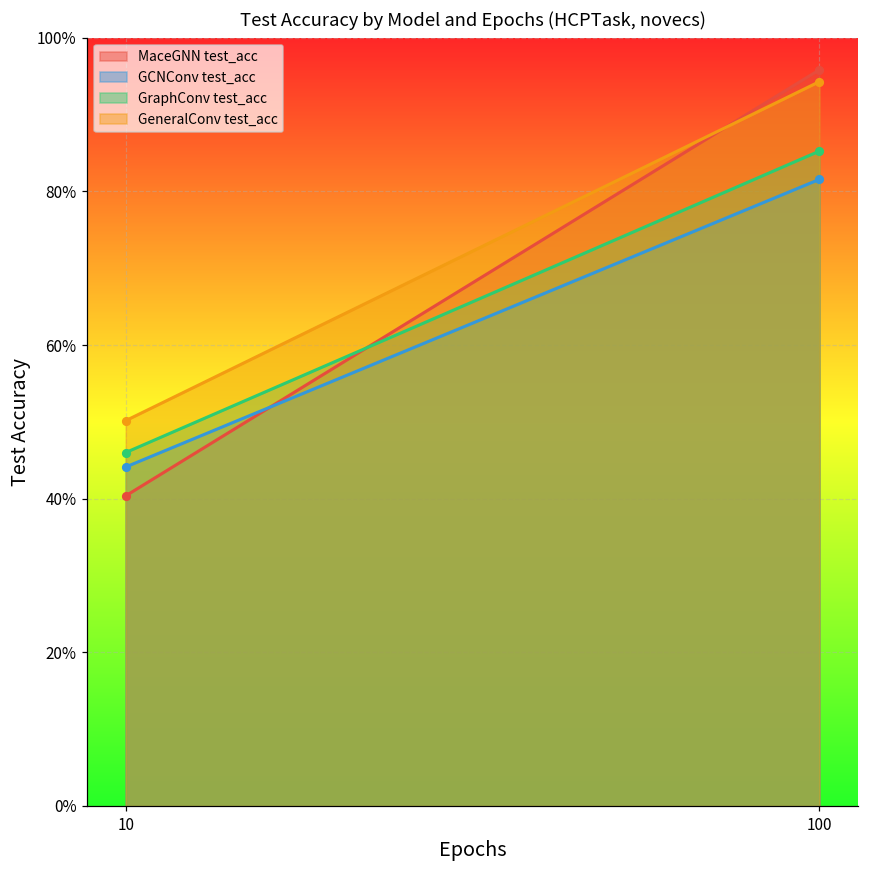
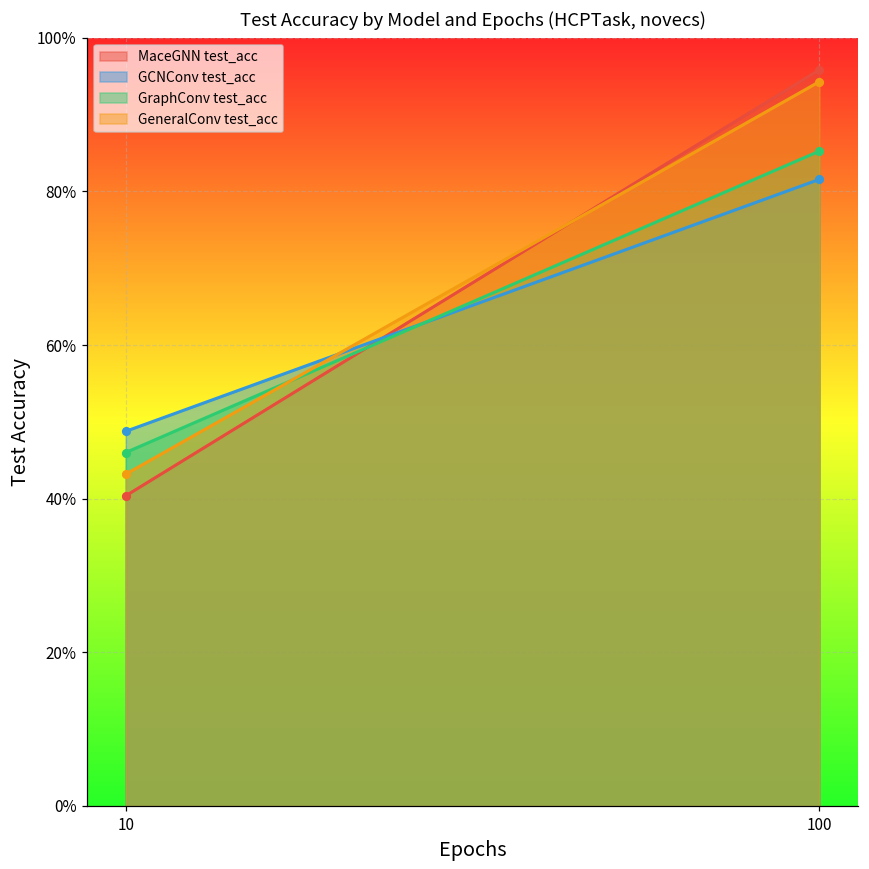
GCNConv test_acc, 10: 44% -> 49%
GeneralConv test_acc, 10: 50% -> 43%
